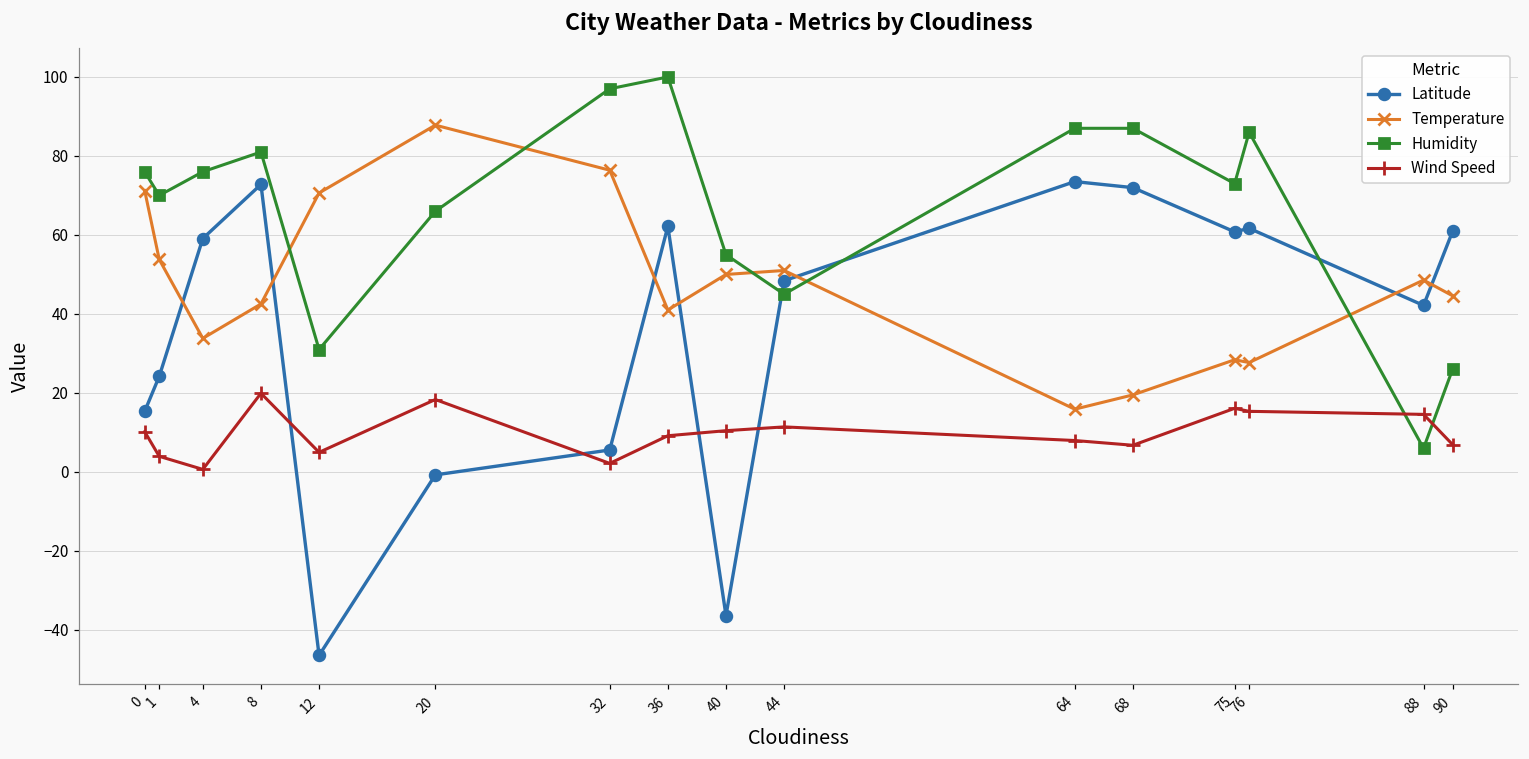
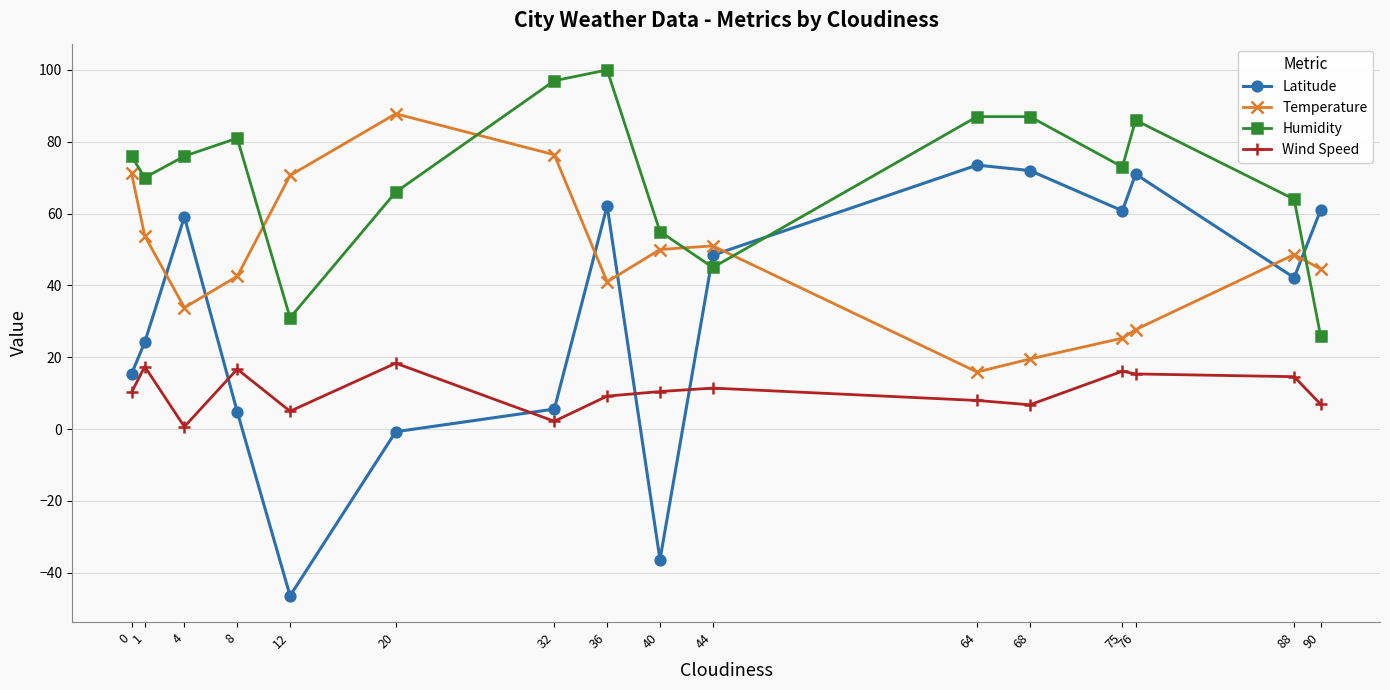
Wind Speed, 1: 4 -> 17
Latitude, 8: 73 -> 5
Wind Speed, 8: 20 -> 17
Temperature, 75: 28 -> 25
Latitude, 76: 62 -> 71
Humidity, 88: 6 -> 64
